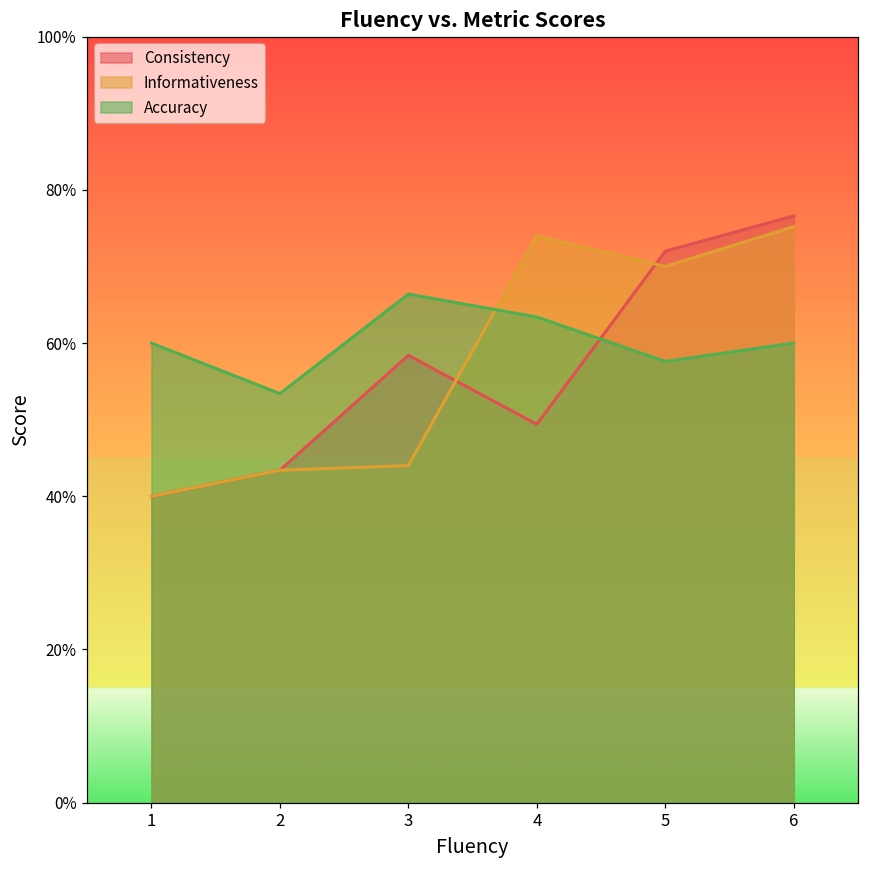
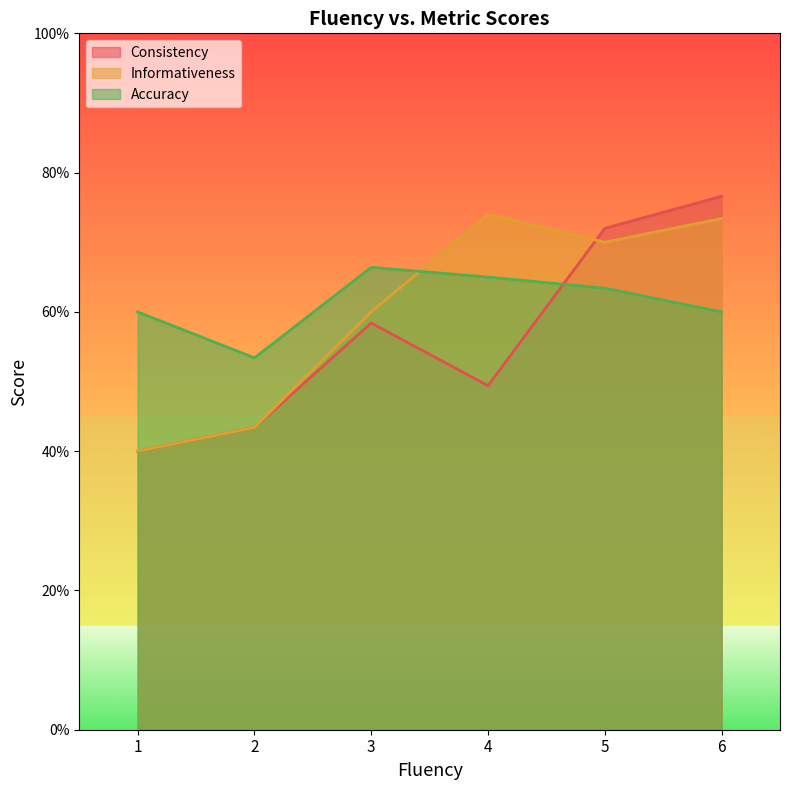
Informativeness, 3: 44% -> 60%
Accuracy, 4: 63% -> 65%
Accuracy, 5: 58% -> 63%
Informativeness, 6: 75% -> 73%
